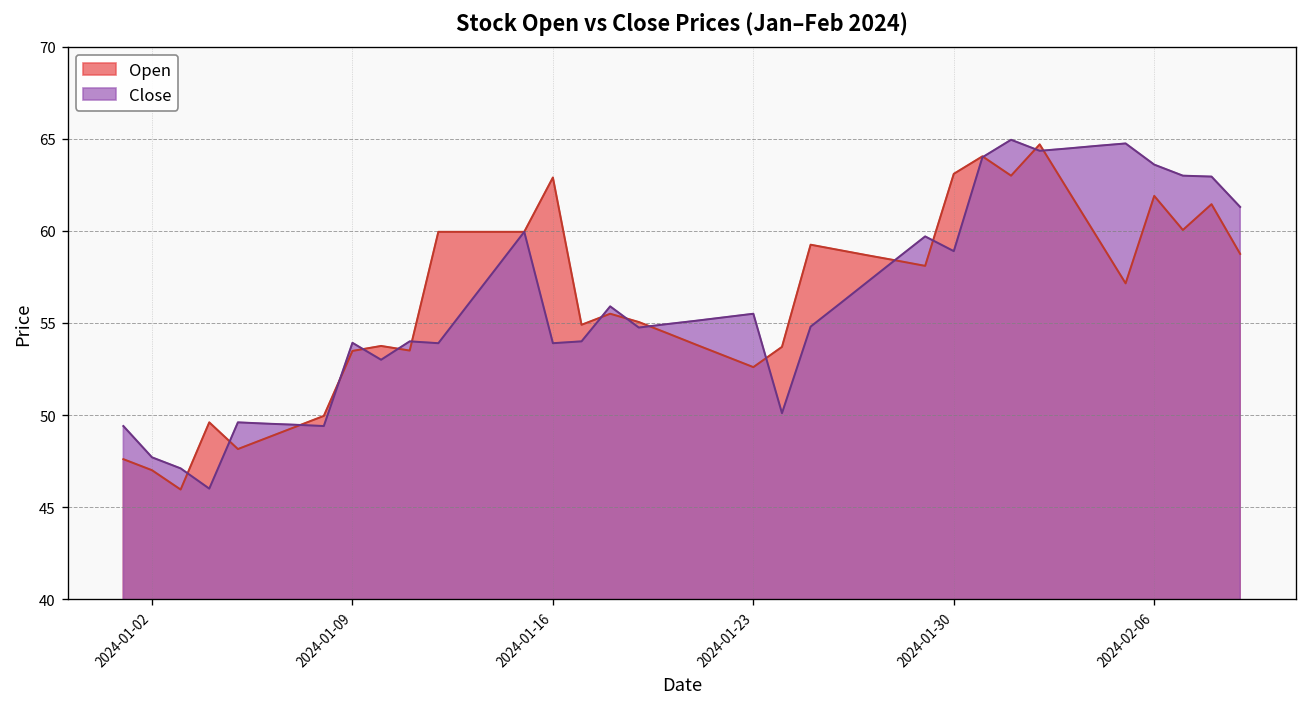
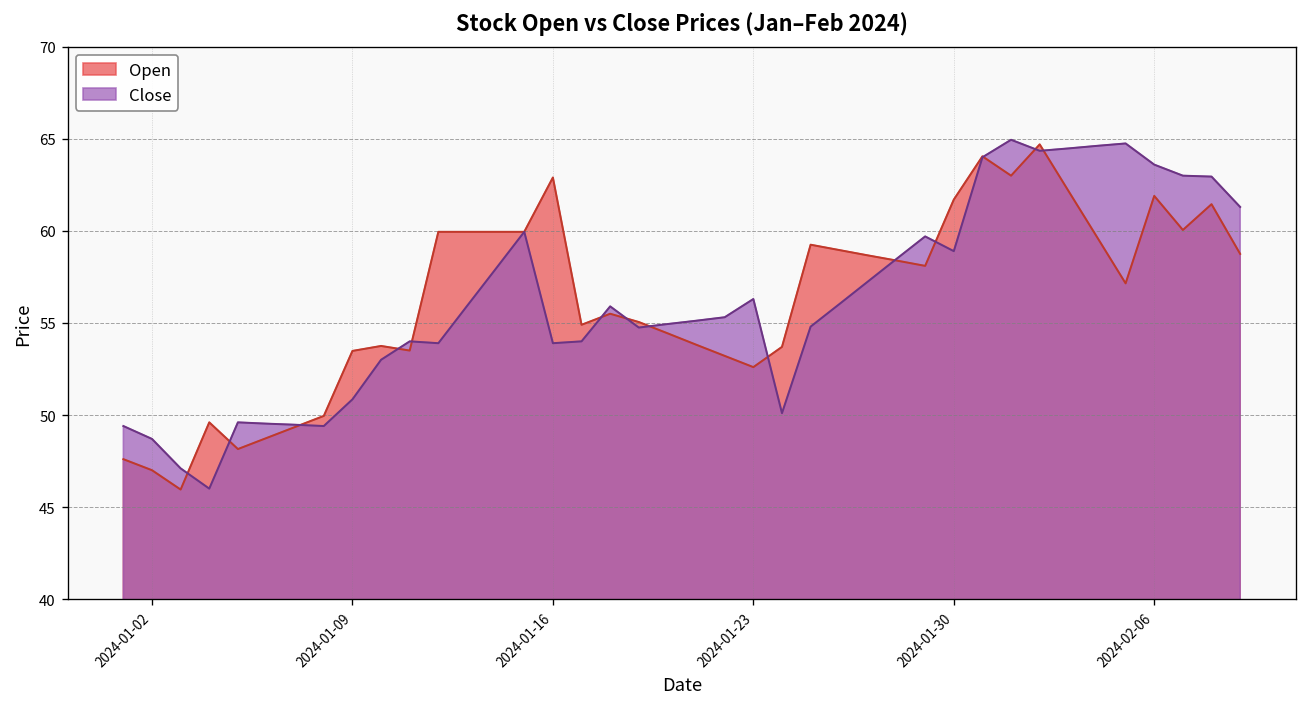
Close, 2024-01-02: 47.7 -> 48.7
Close, 2024-01-09: 53.9 -> 50.9
Close, 2024-01-23: 55.5 -> 56.3
Open, 2024-01-30: 63.1 -> 61.7
